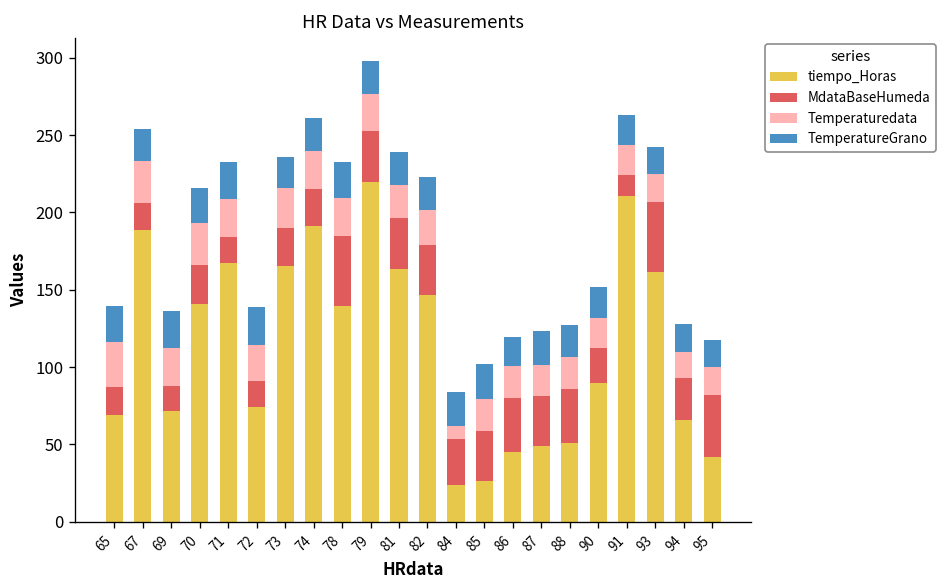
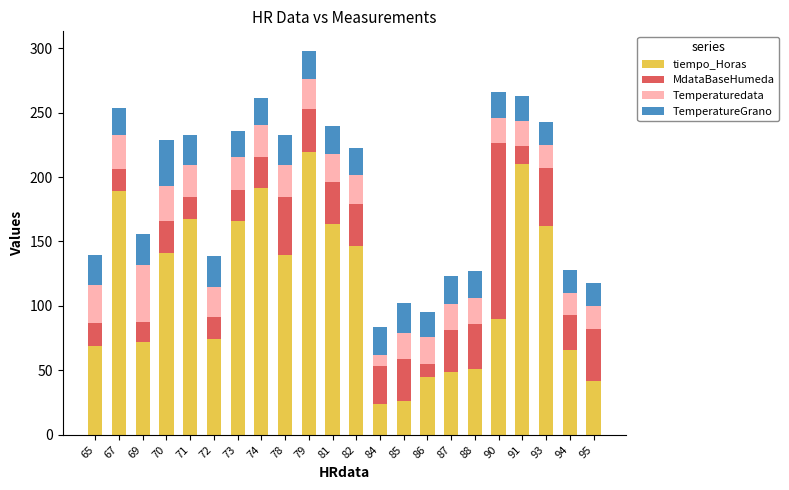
Temperaturedata, 69: 25 -> 44
TemperatureGrano, 70: 23 -> 36
MdataBaseHumeda, 86: 35 -> 10
MdataBaseHumeda, 90: 22 -> 136
